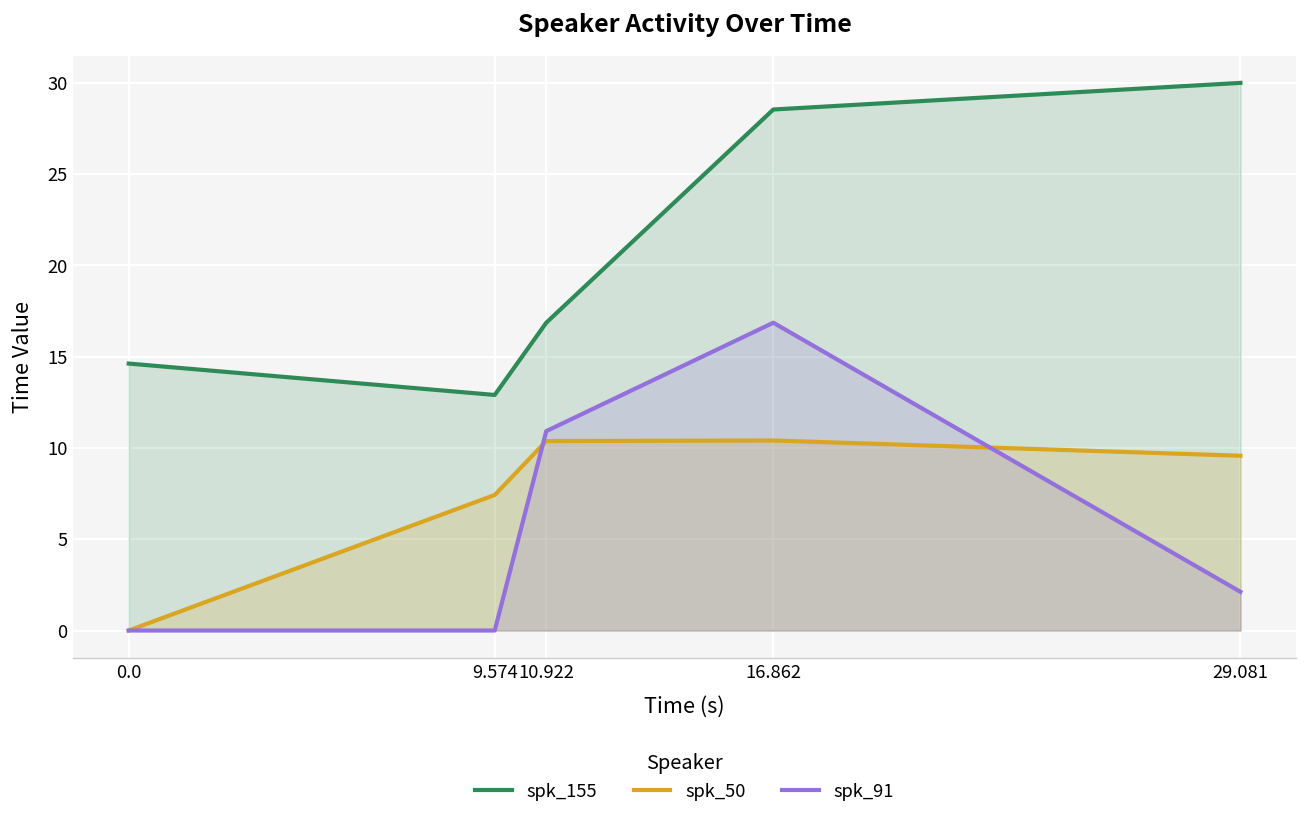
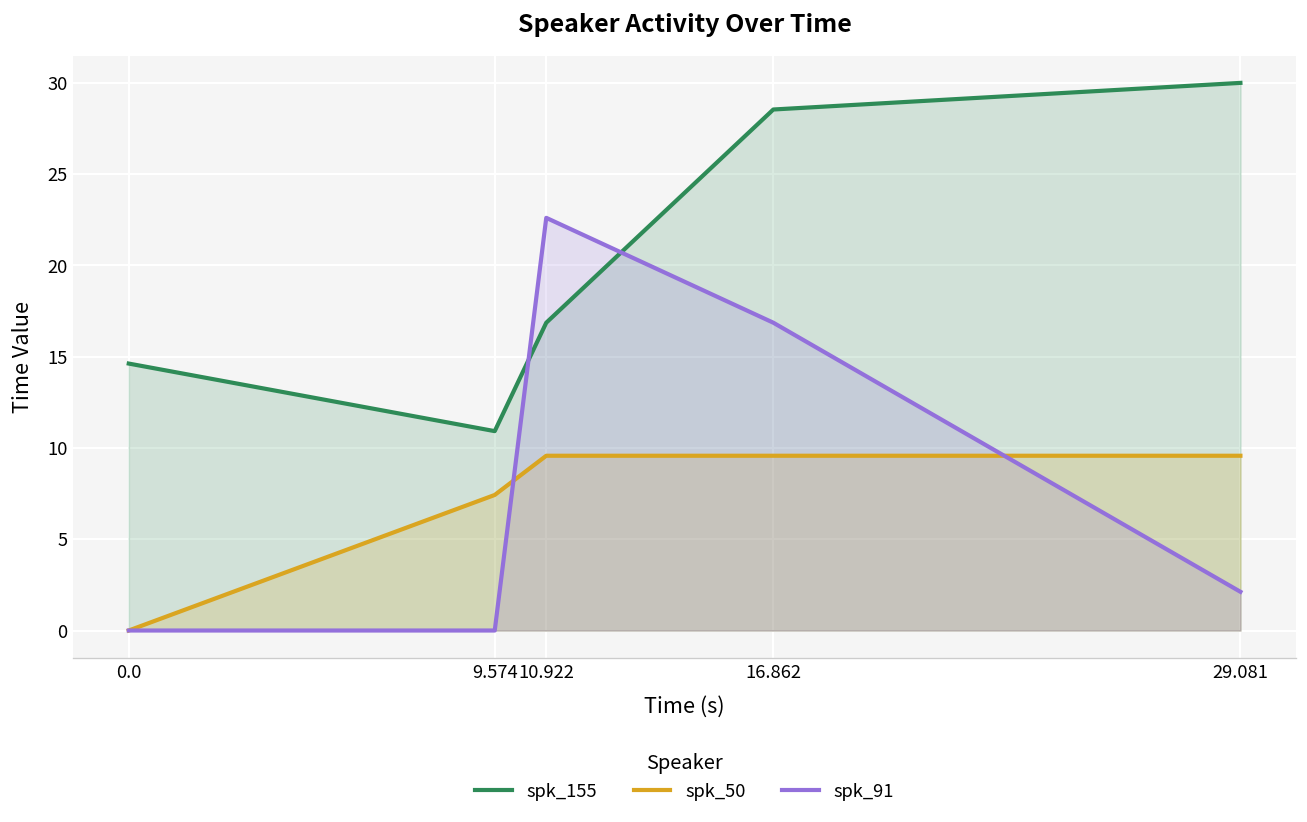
spk_155, 9.574: 12.9 -> 10.9
spk_50, 10.922: 10.4 -> 9.6
spk_91, 10.922: 10.9 -> 22.6
spk_50, 16.862: 10.4 -> 9.6
